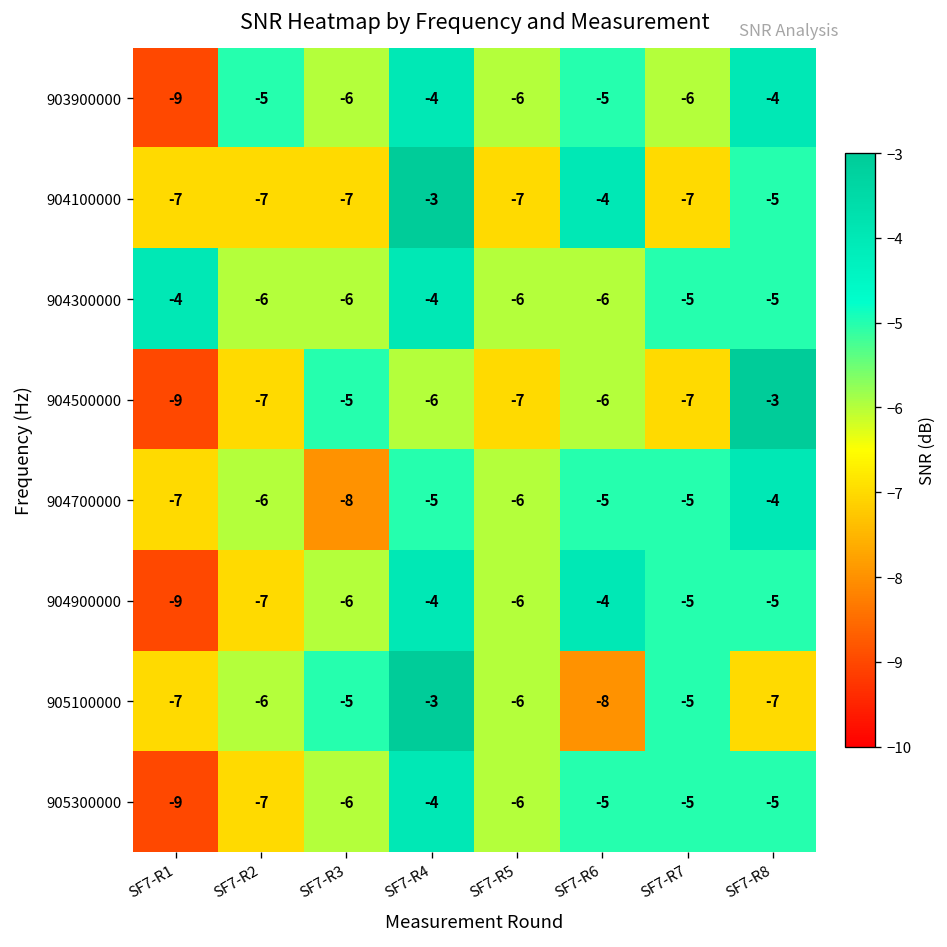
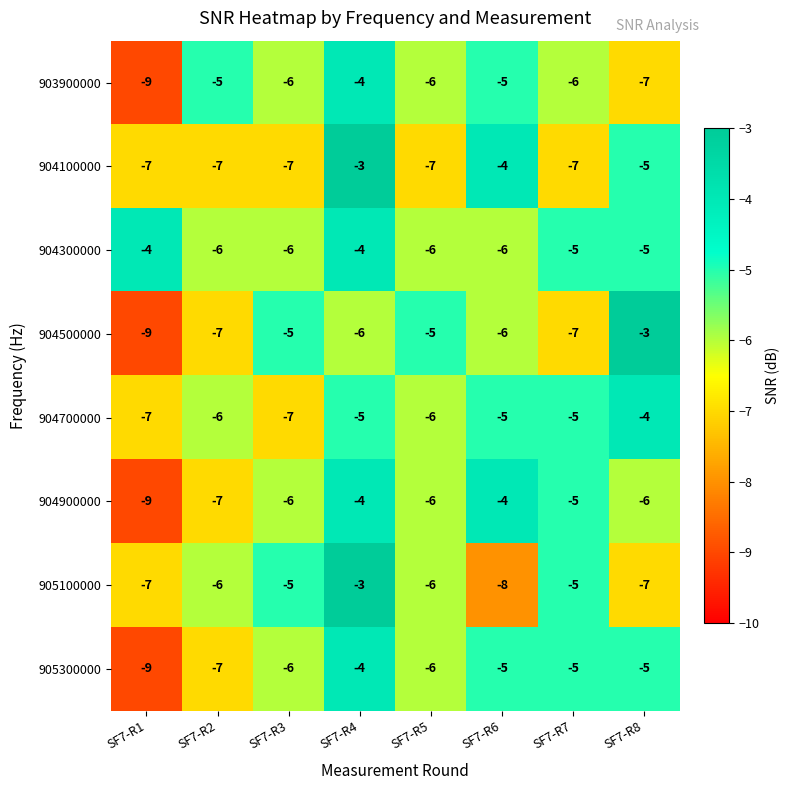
903900000, SF7-R8: -4 -> -7
904500000, SF7-R5: -7 -> -5
904700000, SF7-R3: -8 -> -7
904900000, SF7-R8: -5 -> -6
